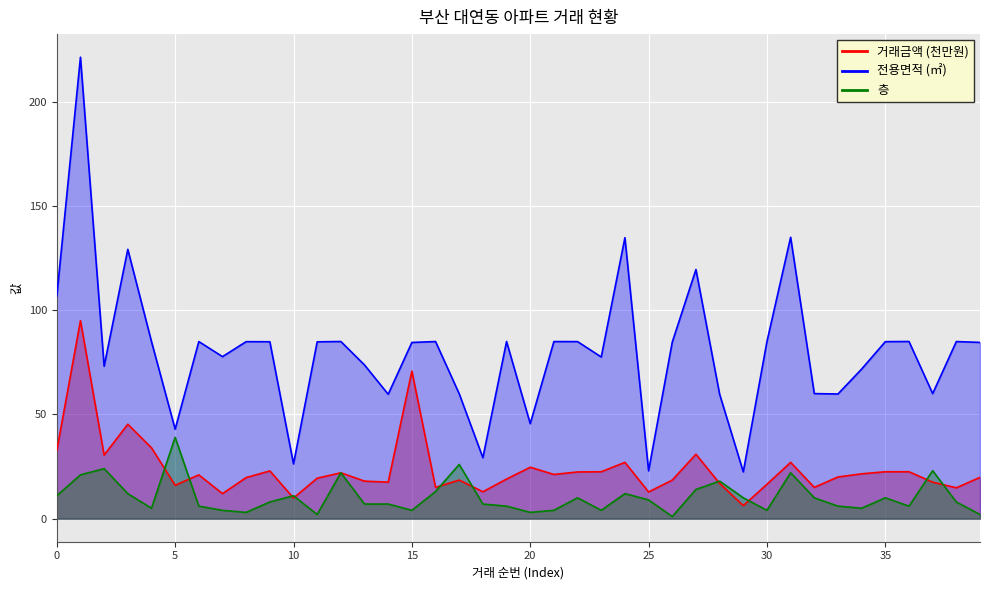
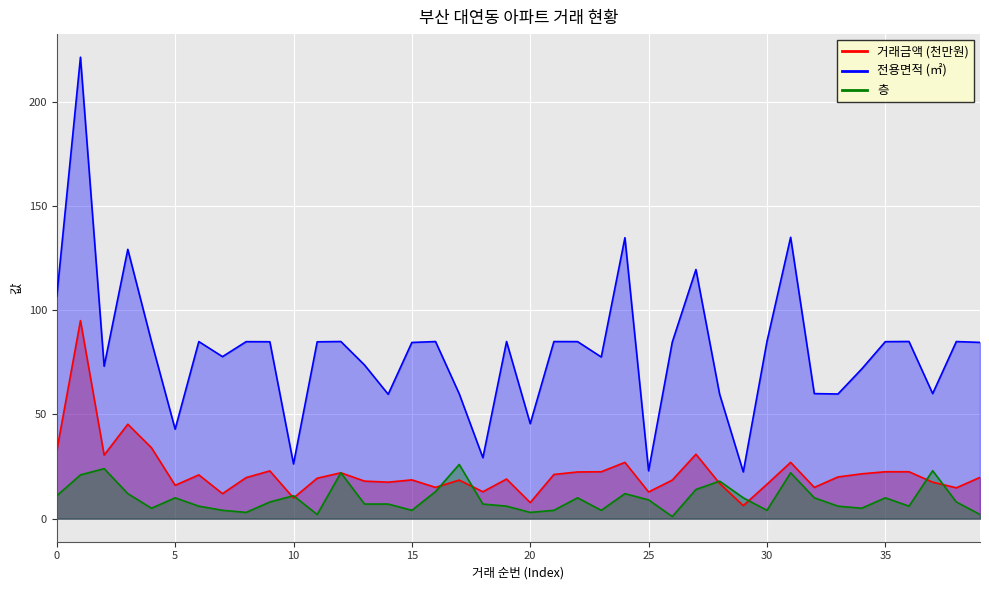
층, 5: 39 -> 10
거래금액 (천만원), 15: 71 -> 19
거래금액 (천만원), 20: 25 -> 8
